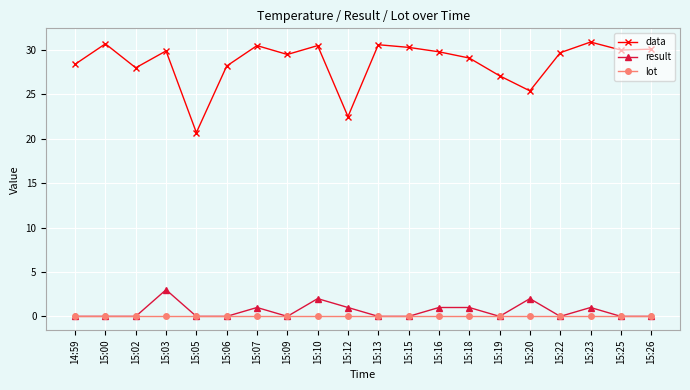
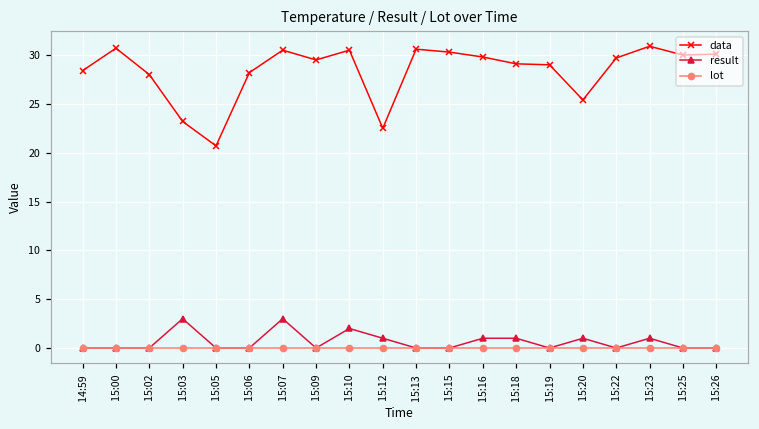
data, 15:03: 30 -> 23
result, 15:07: 1 -> 3
data, 15:19: 27 -> 29
result, 15:20: 2 -> 1
